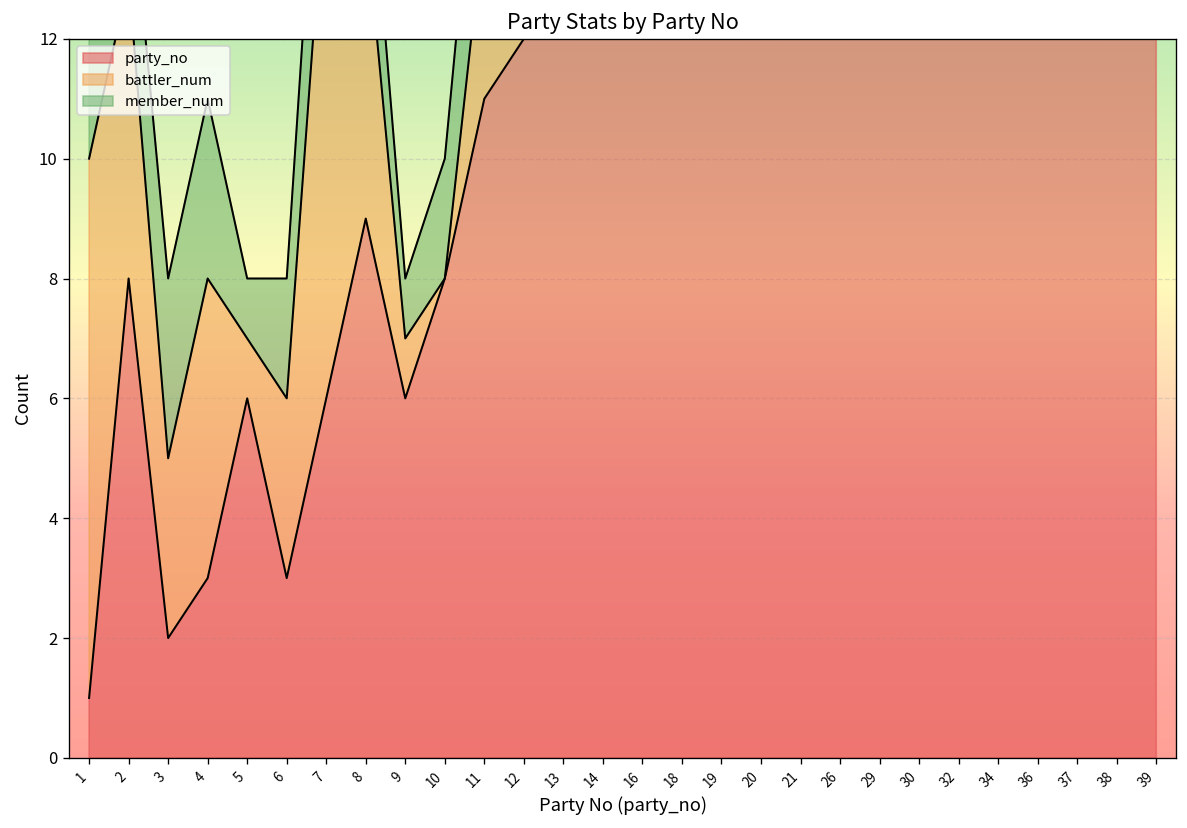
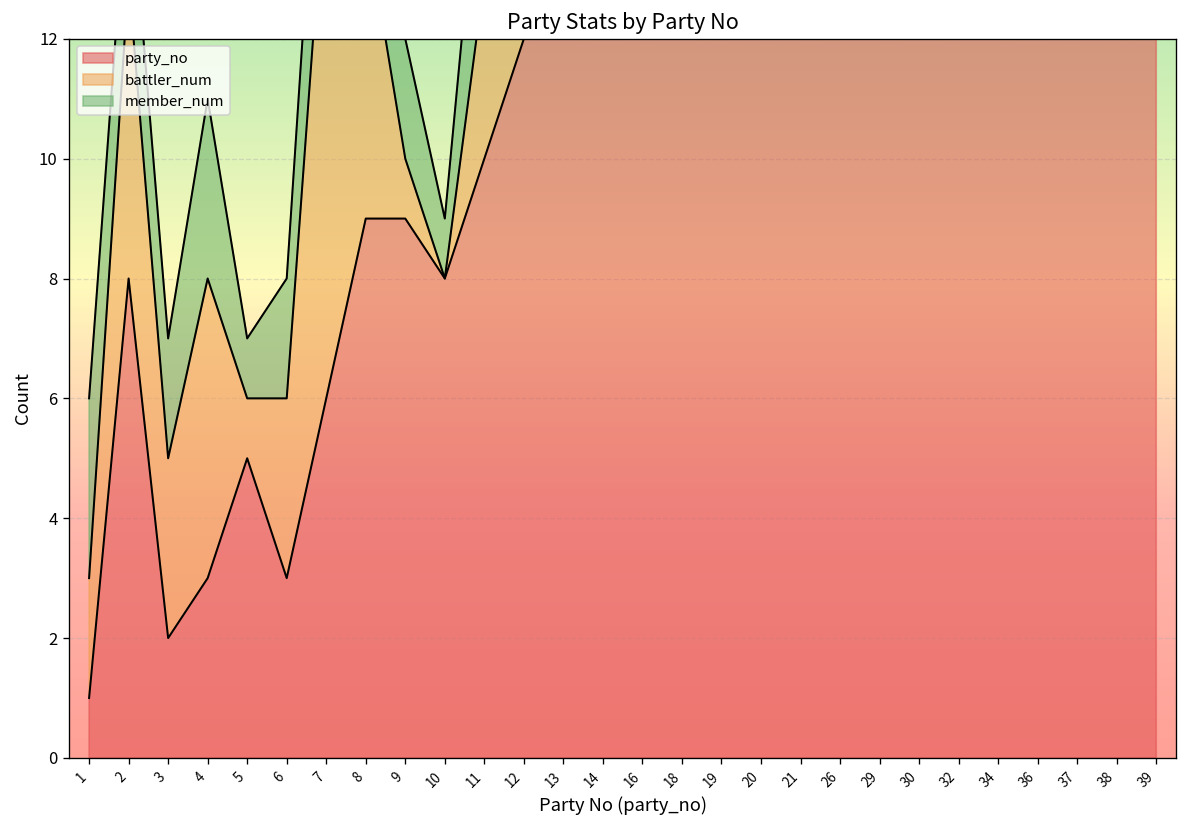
battler_num, 1: 9 -> 2
member_num, 3: 3 -> 2
party_no, 5: 6 -> 5
party_no, 9: 6 -> 9
member_num, 9: 1 -> 2
member_num, 10: 2 -> 1
party_no, 11: 11 -> 10
